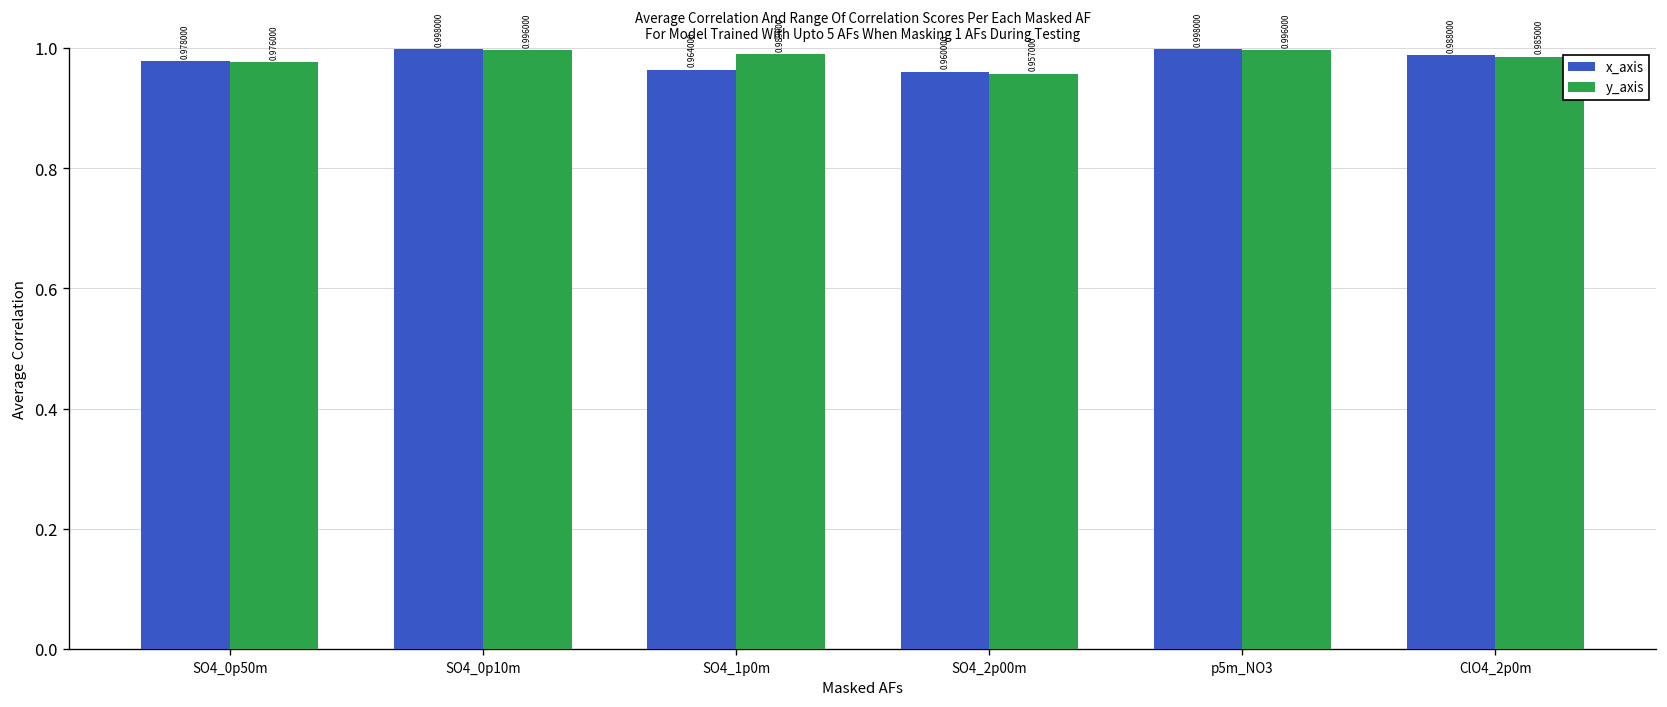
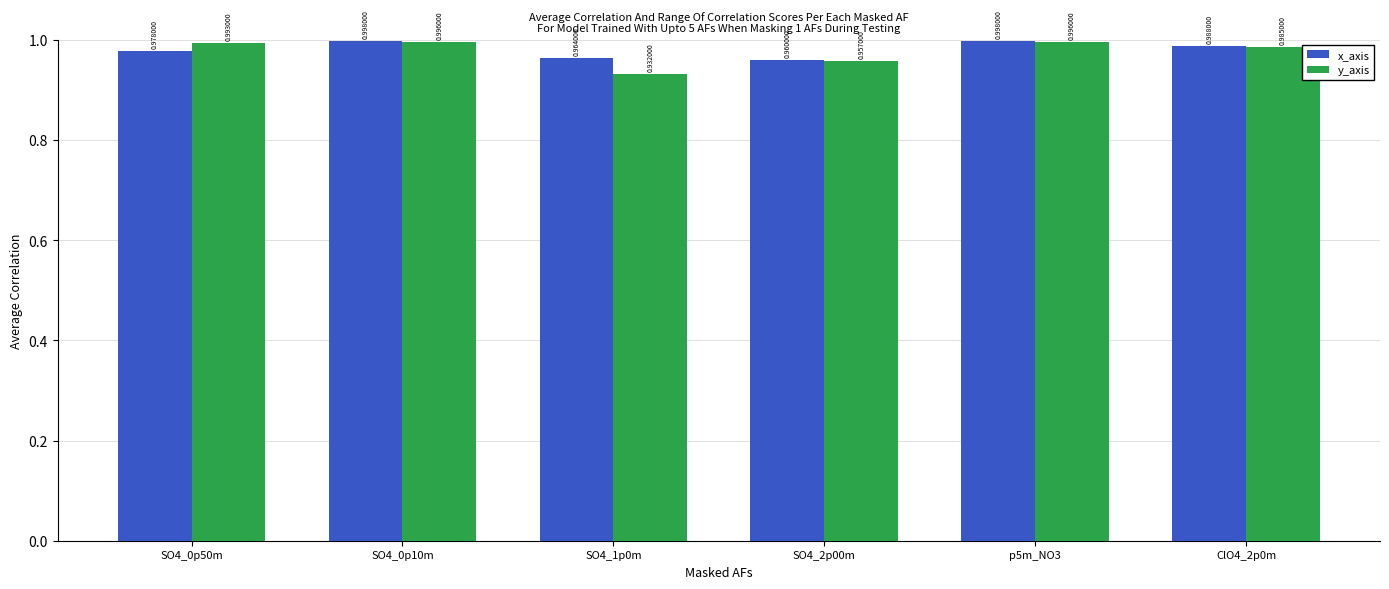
y_axis, SO4_0p50m: 0.976000 -> 0.993000
y_axis, SO4_1p0m: 0.989000 -> 0.932000
